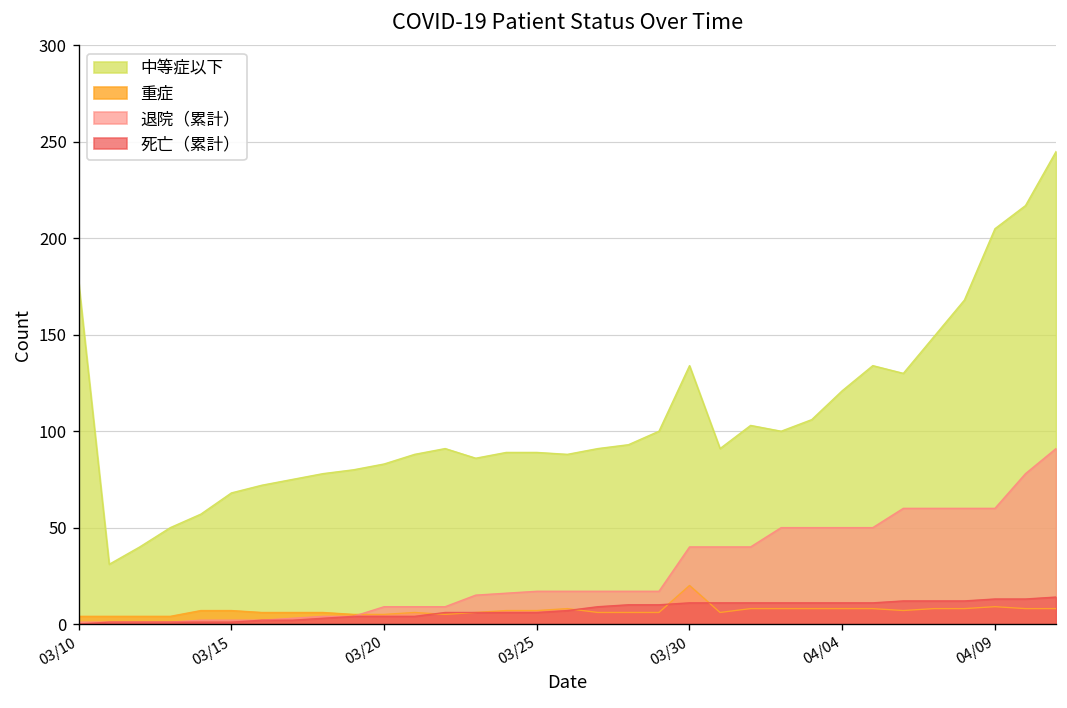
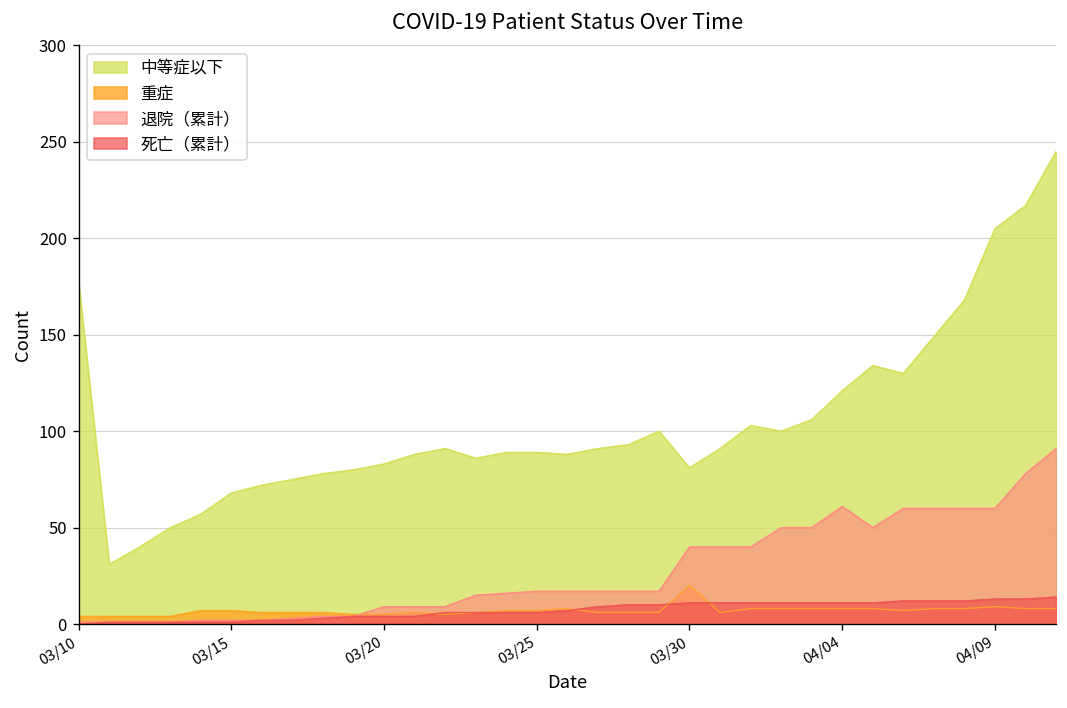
中等症以下, 03/30: 134 -> 81
退院（累計）, 04/04: 50 -> 61
